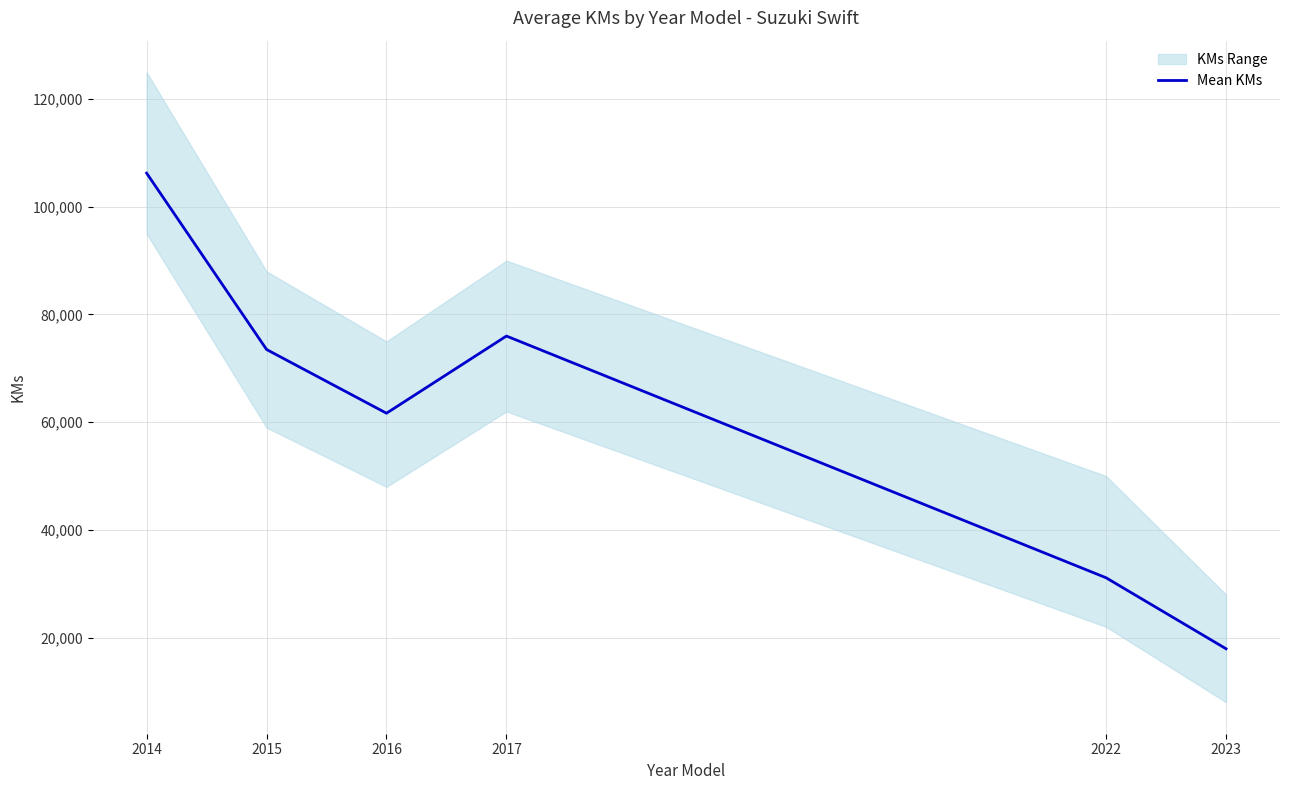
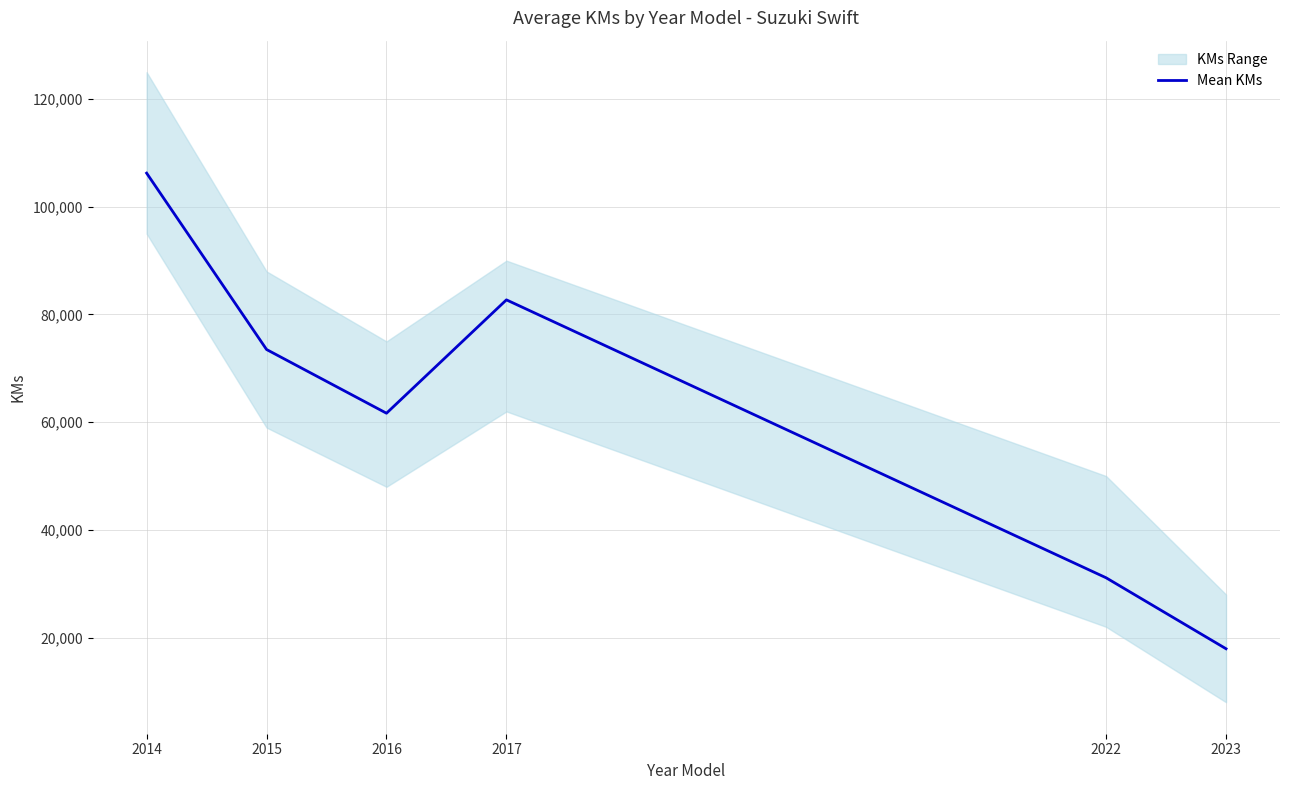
Mean KMs, 2017: 76,000 -> 83,000
